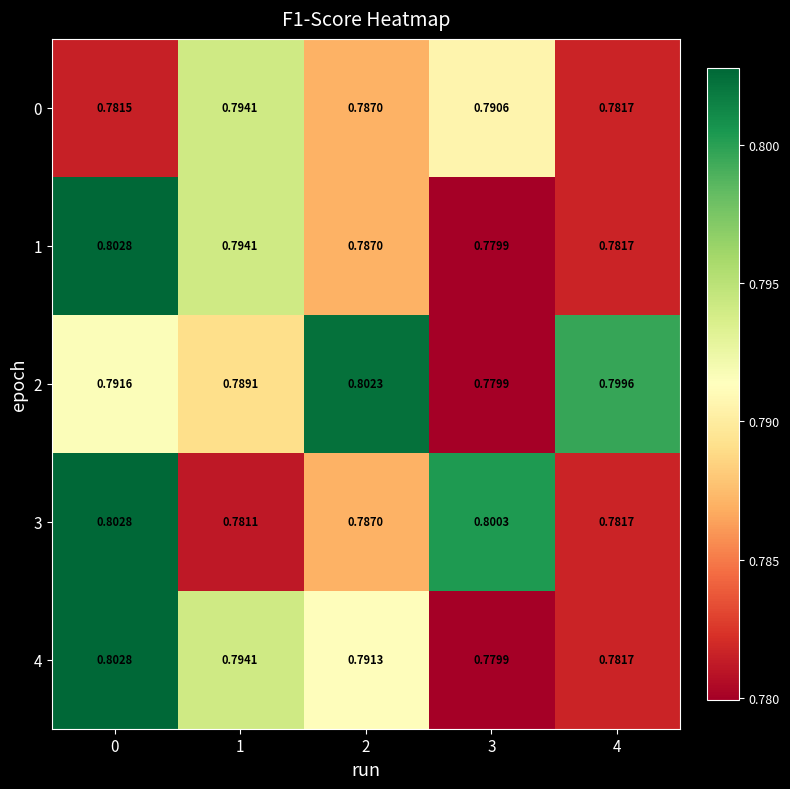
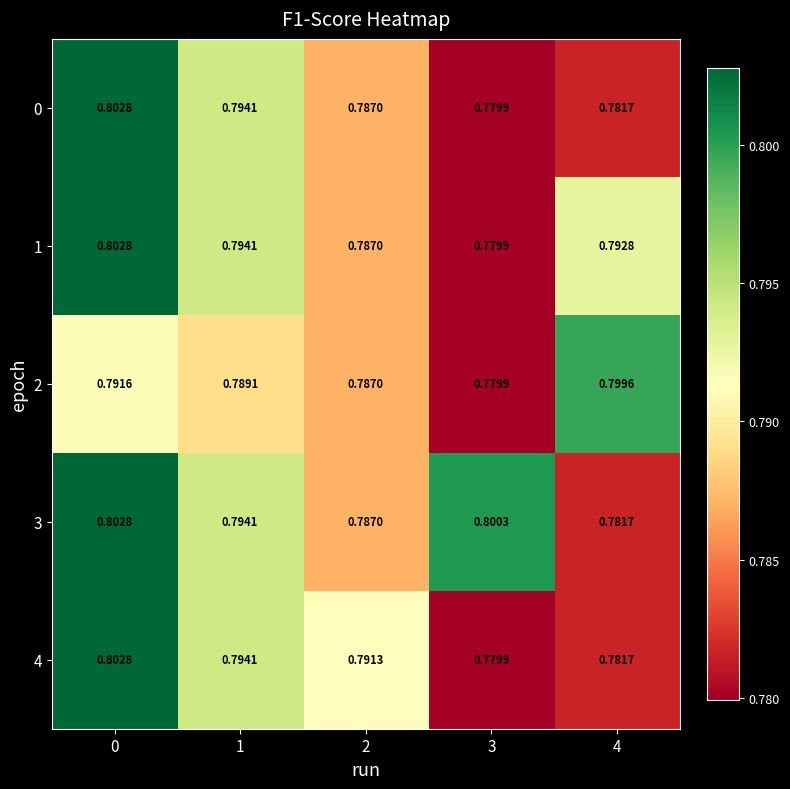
0, 0: 0.7815 -> 0.8028
0, 3: 0.7906 -> 0.7799
1, 4: 0.7817 -> 0.7928
2, 2: 0.8023 -> 0.7870
3, 1: 0.7811 -> 0.7941
